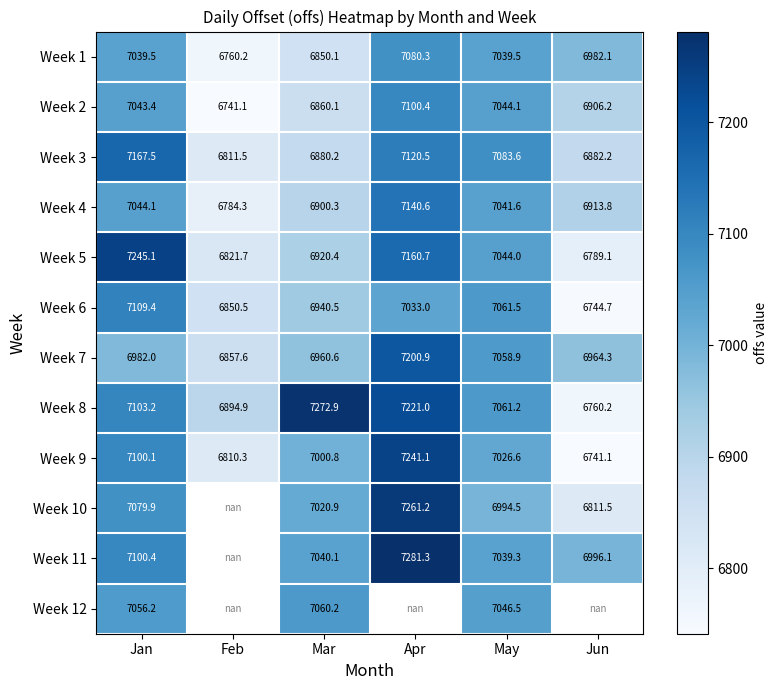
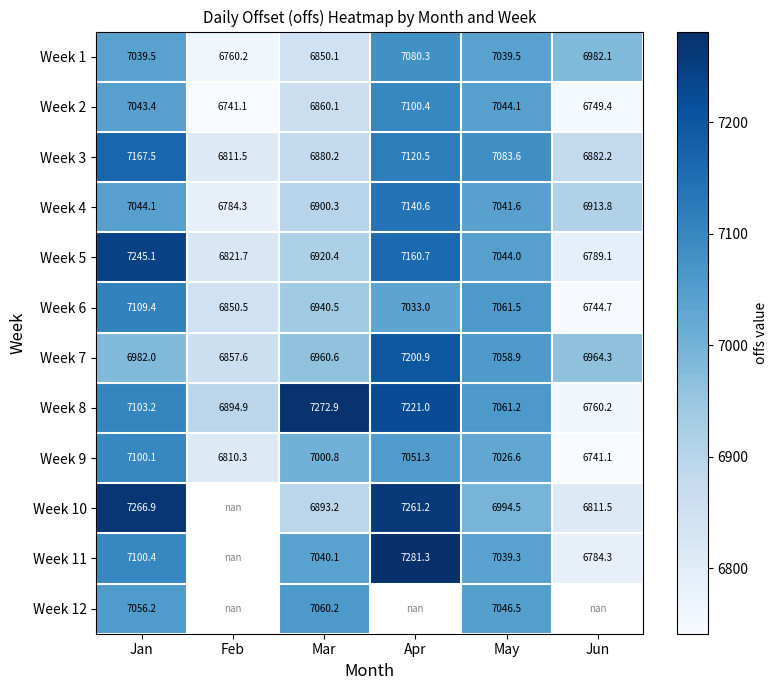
Week 2, Jun: 6906.2 -> 6749.4
Week 9, Apr: 7241.1 -> 7051.3
Week 10, Jan: 7079.9 -> 7266.9
Week 10, Mar: 7020.9 -> 6893.2
Week 11, Jun: 6996.1 -> 6784.3
